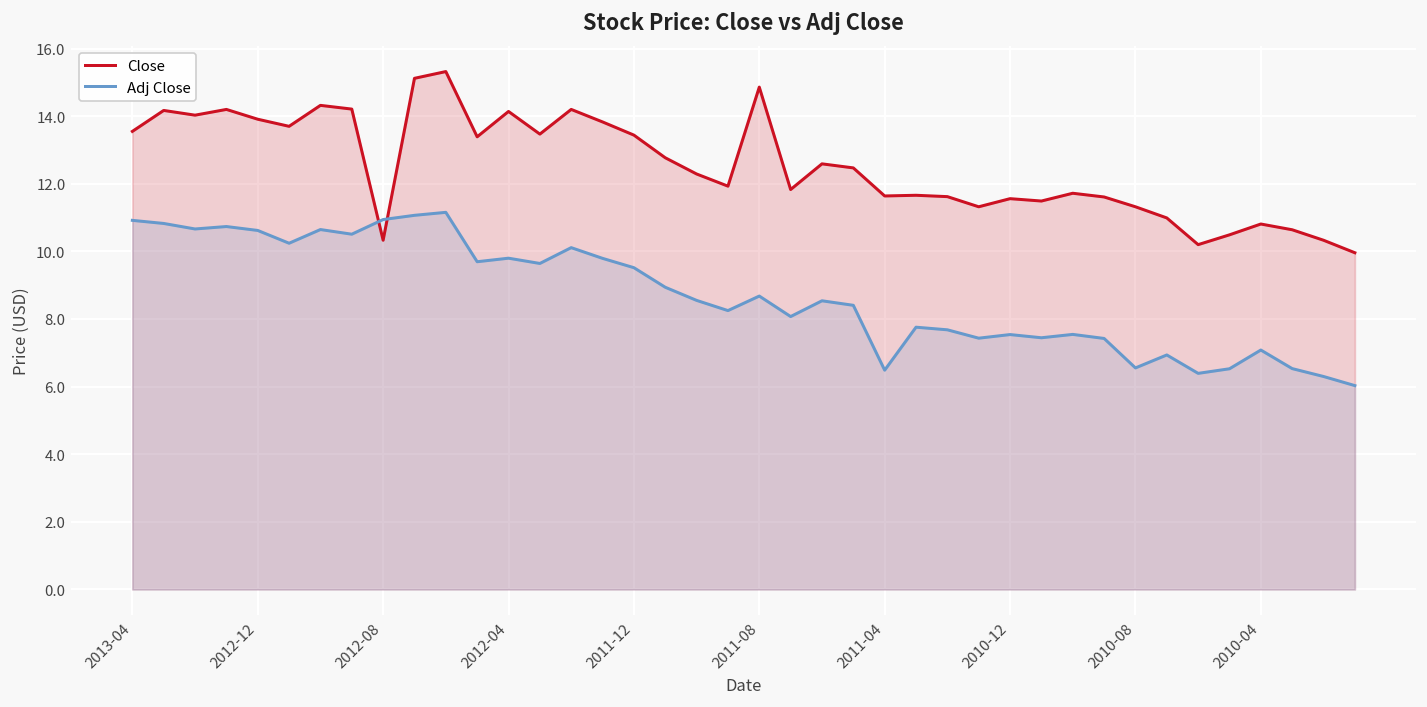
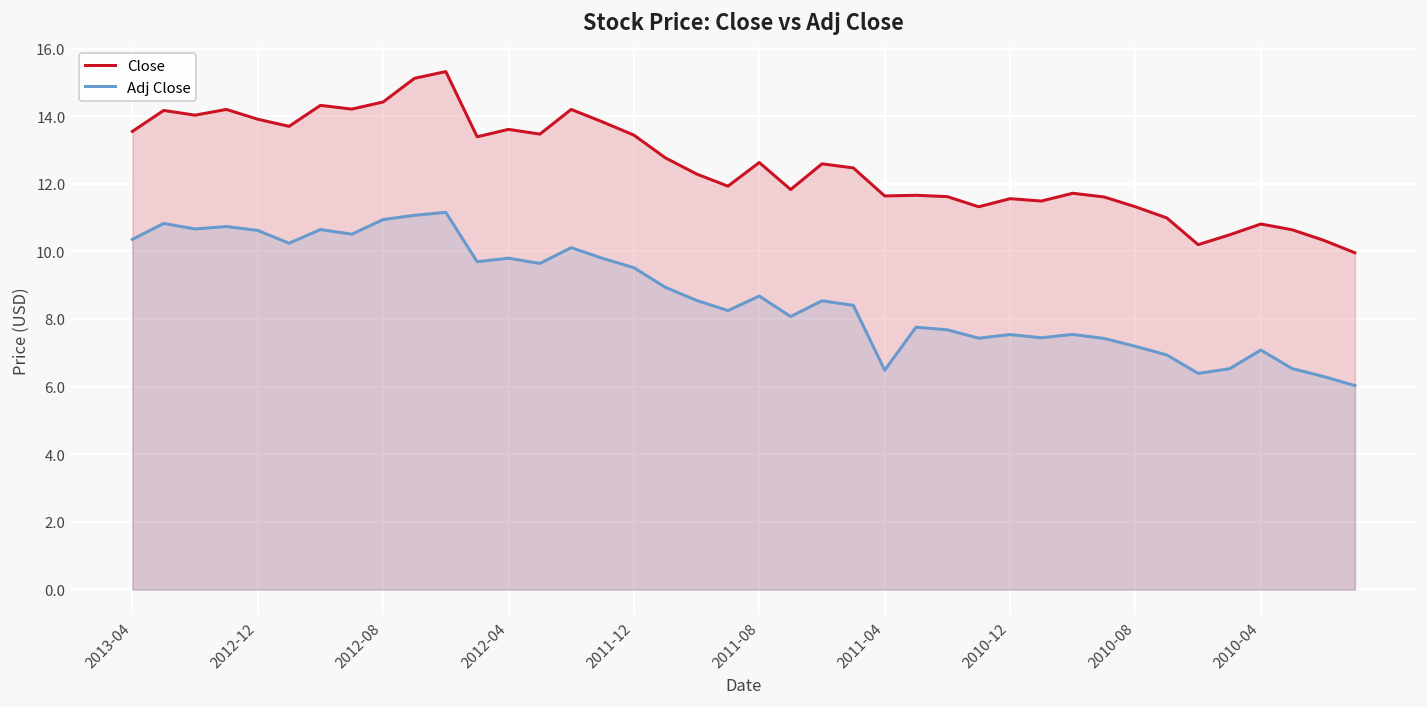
Adj Close, 2013-04: 10.9 -> 10.4
Close, 2012-08: 10.3 -> 14.4
Close, 2012-04: 14.1 -> 13.6
Close, 2011-08: 14.9 -> 12.6
Adj Close, 2010-08: 6.6 -> 7.2
